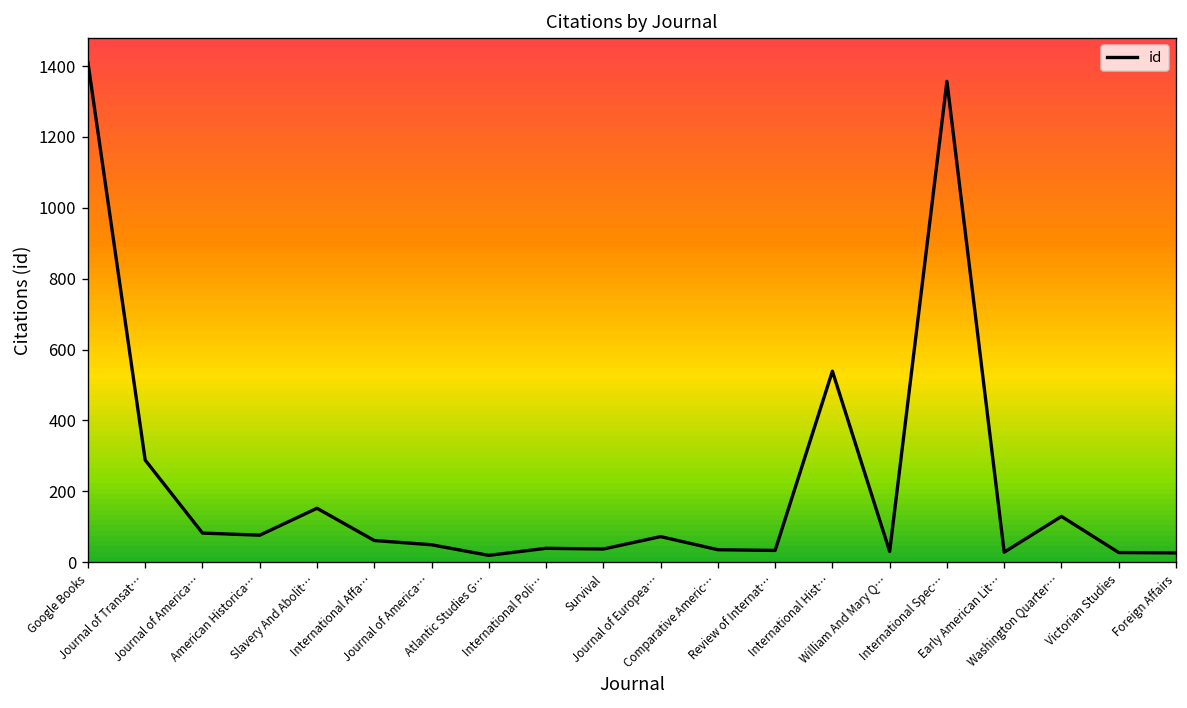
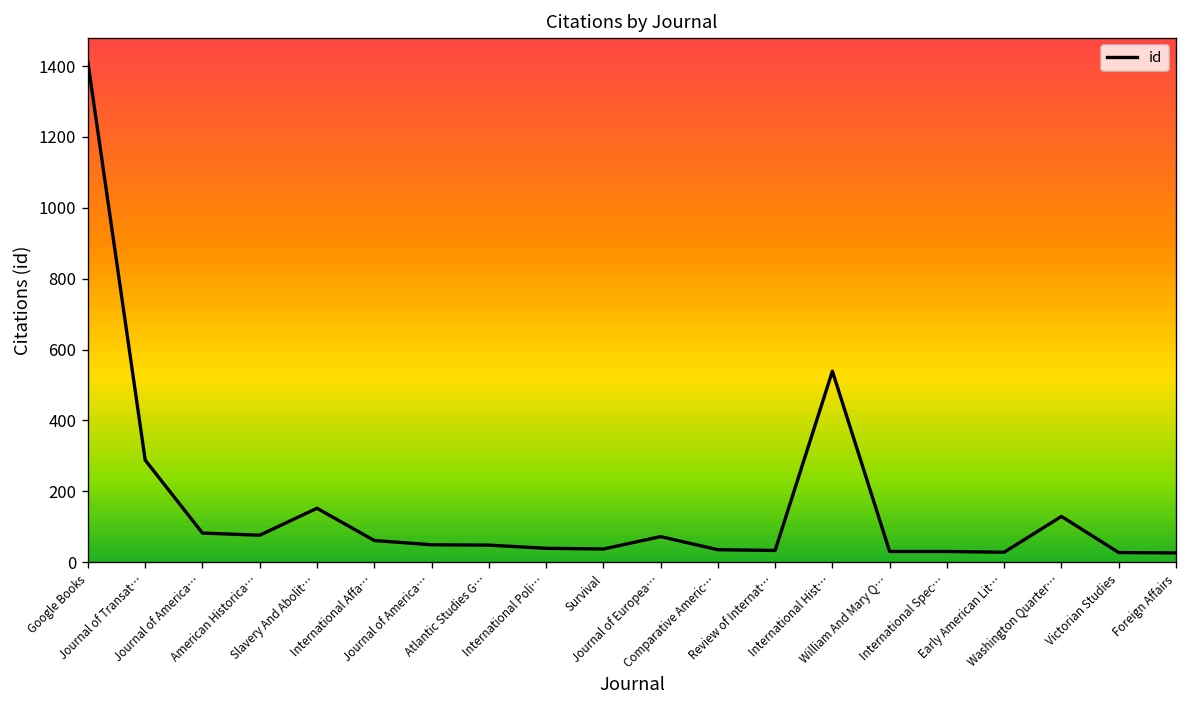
id, Atlantic Studies G…: 20 -> 50
id, International Spec…: 1360 -> 30
